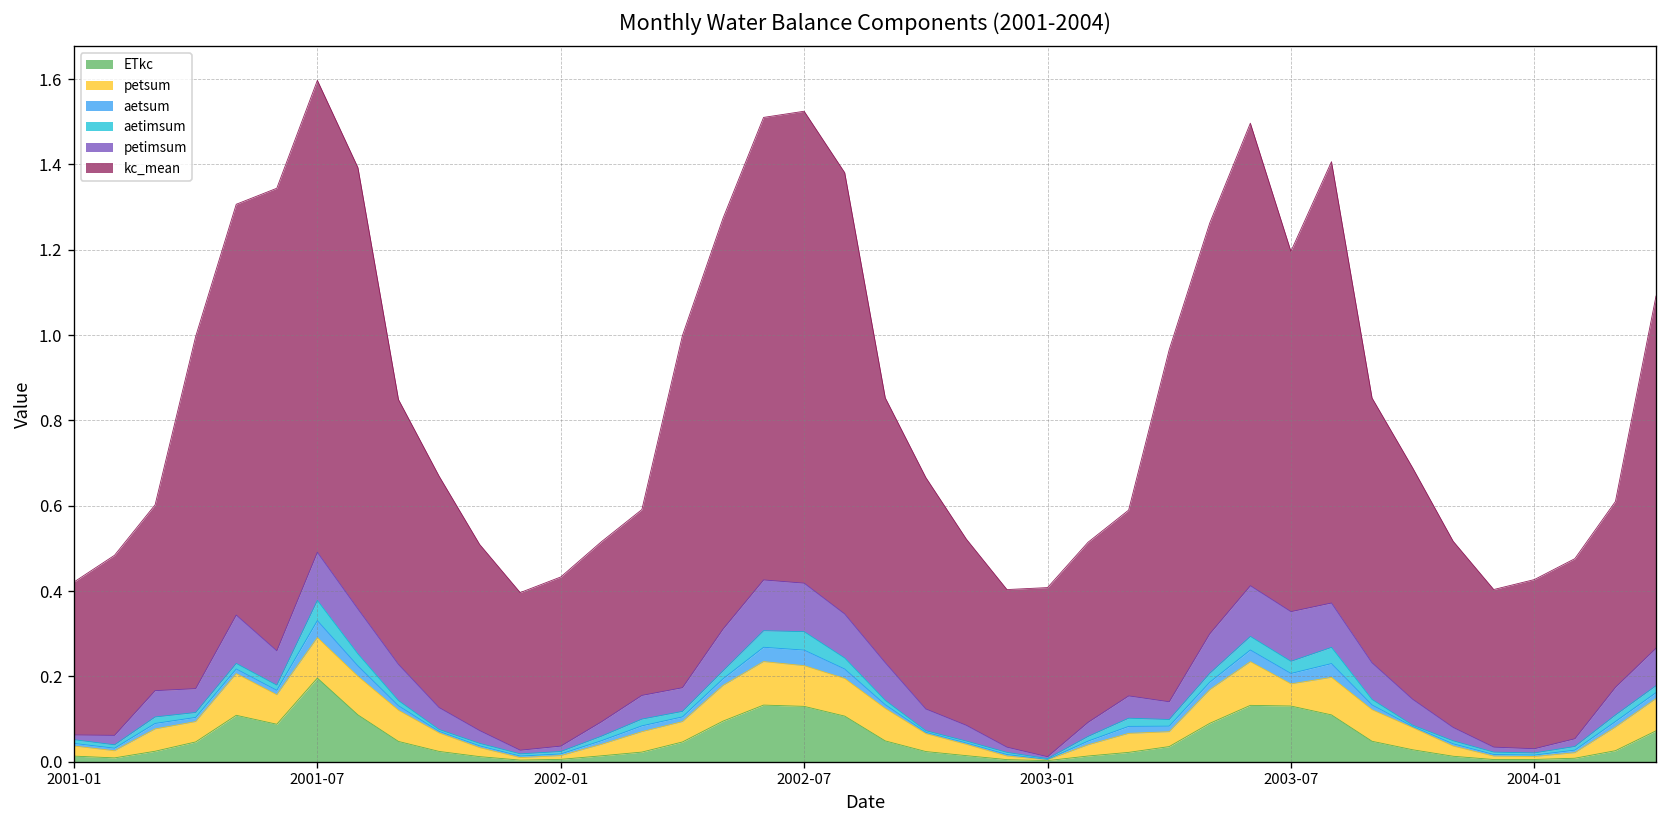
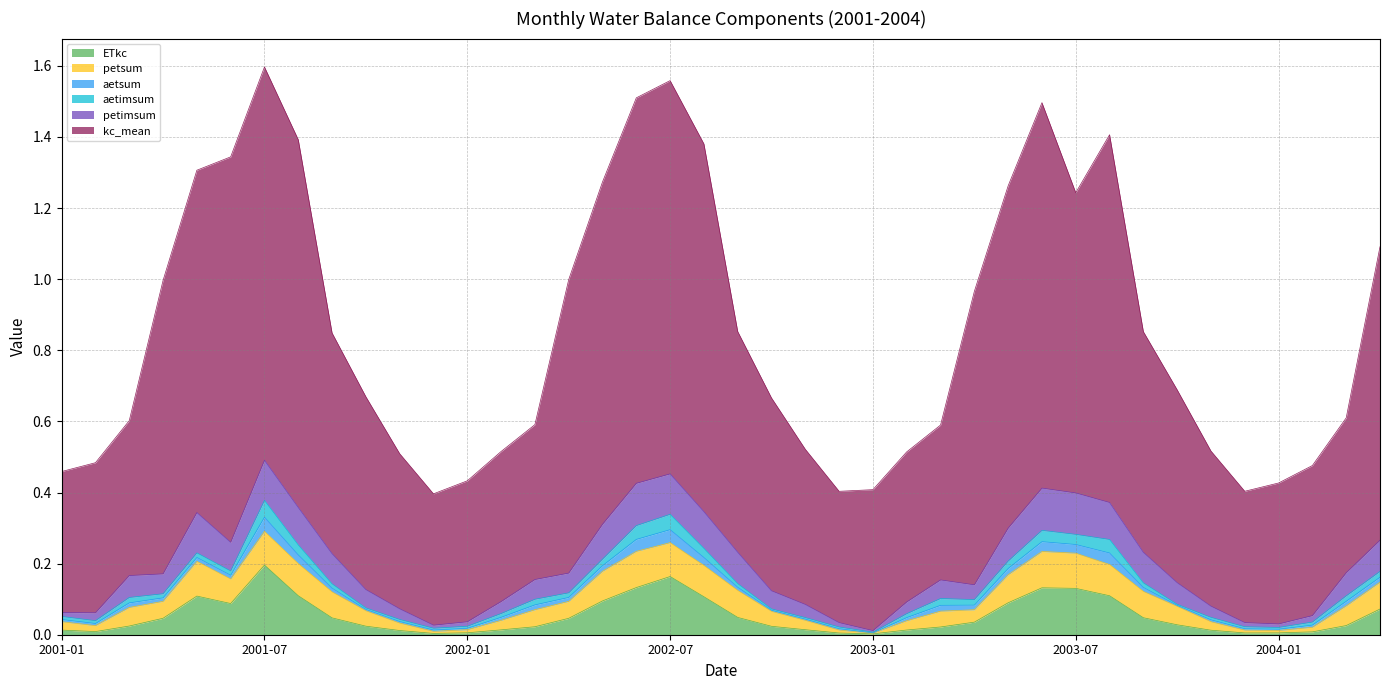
kc_mean, 2001-01: 0.36 -> 0.40
ETkc, 2002-07: 0.13 -> 0.16
petsum, 2003-07: 0.05 -> 0.10
